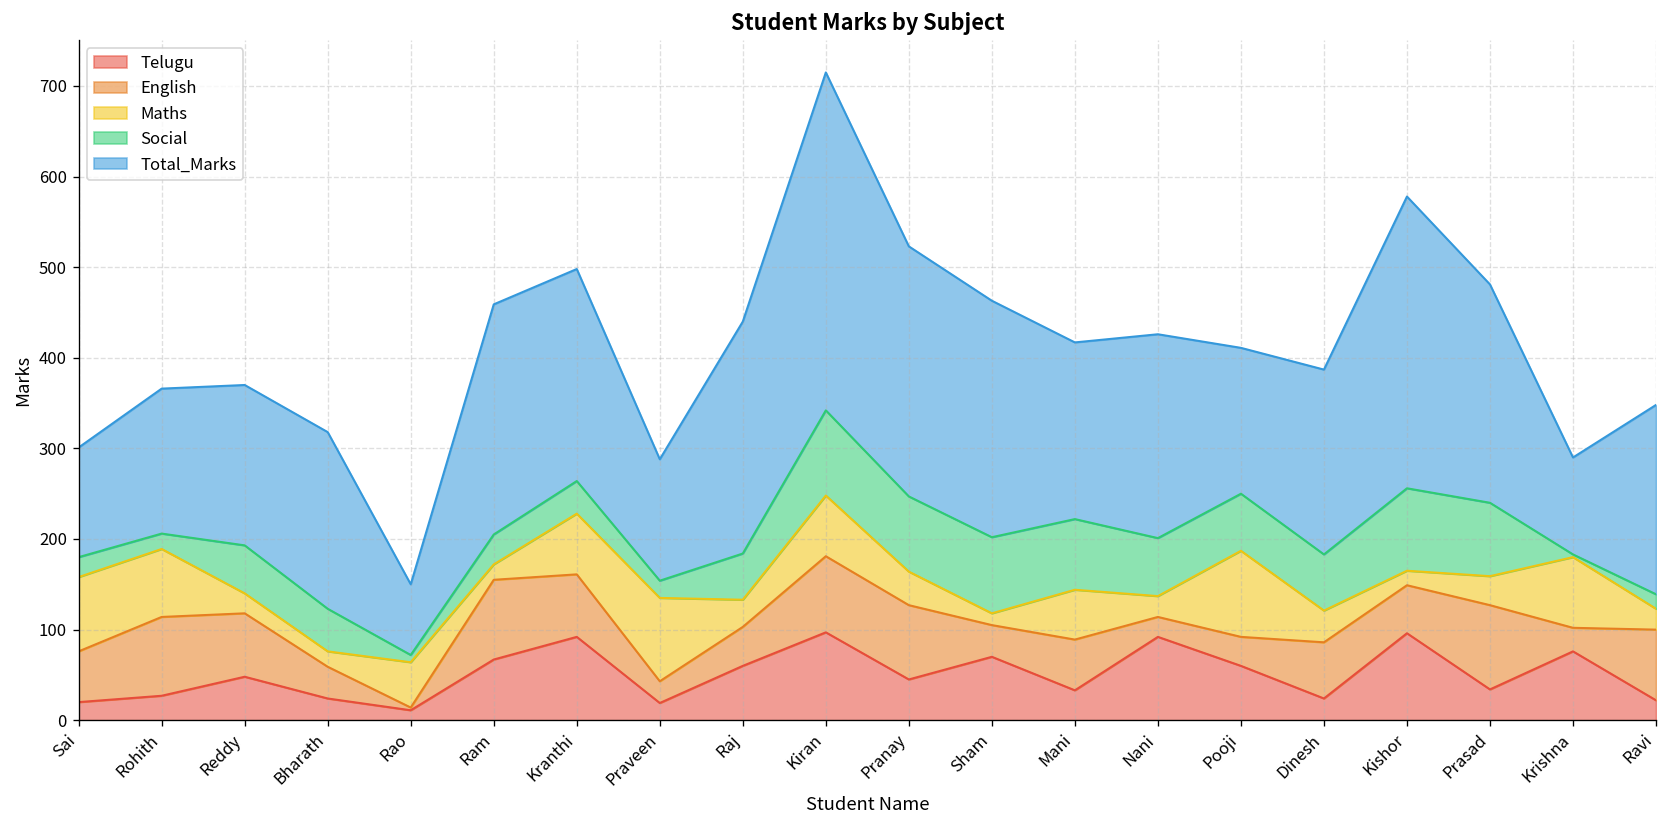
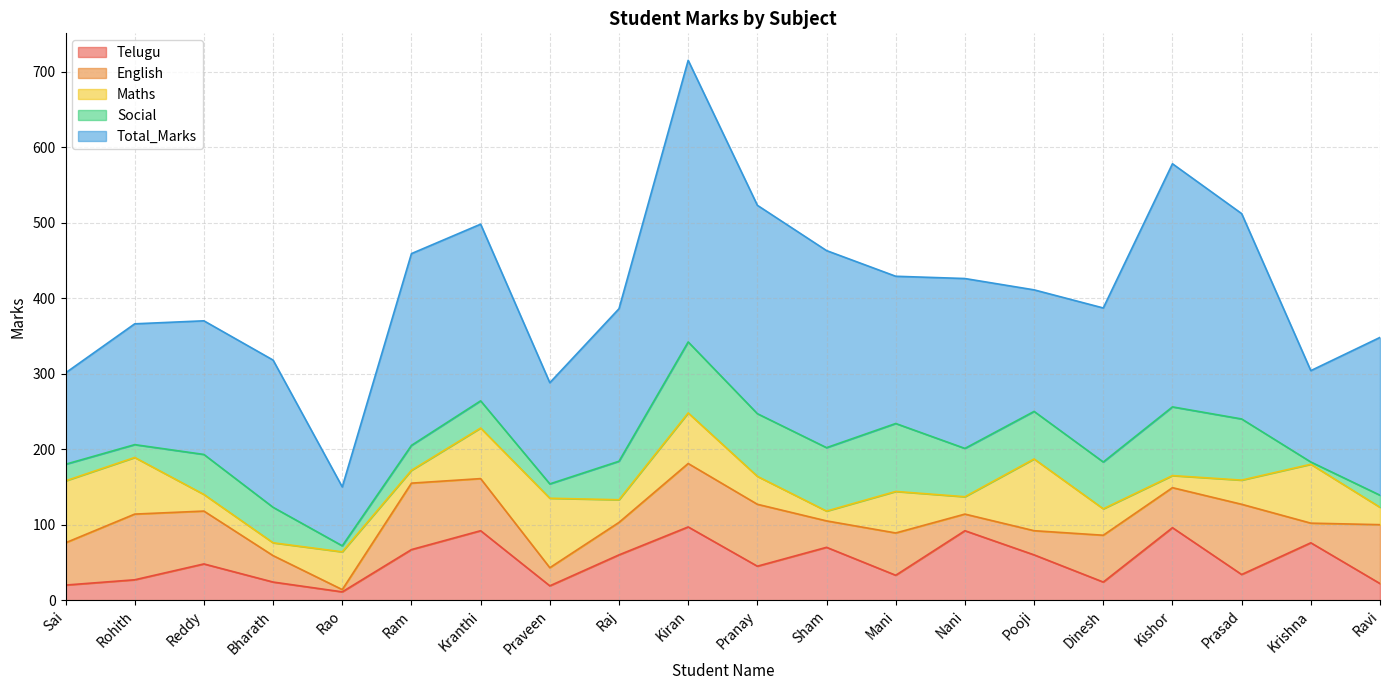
Total_Marks, Raj: 260 -> 200
Social, Mani: 80 -> 90
Total_Marks, Prasad: 240 -> 270
Total_Marks, Krishna: 110 -> 120
